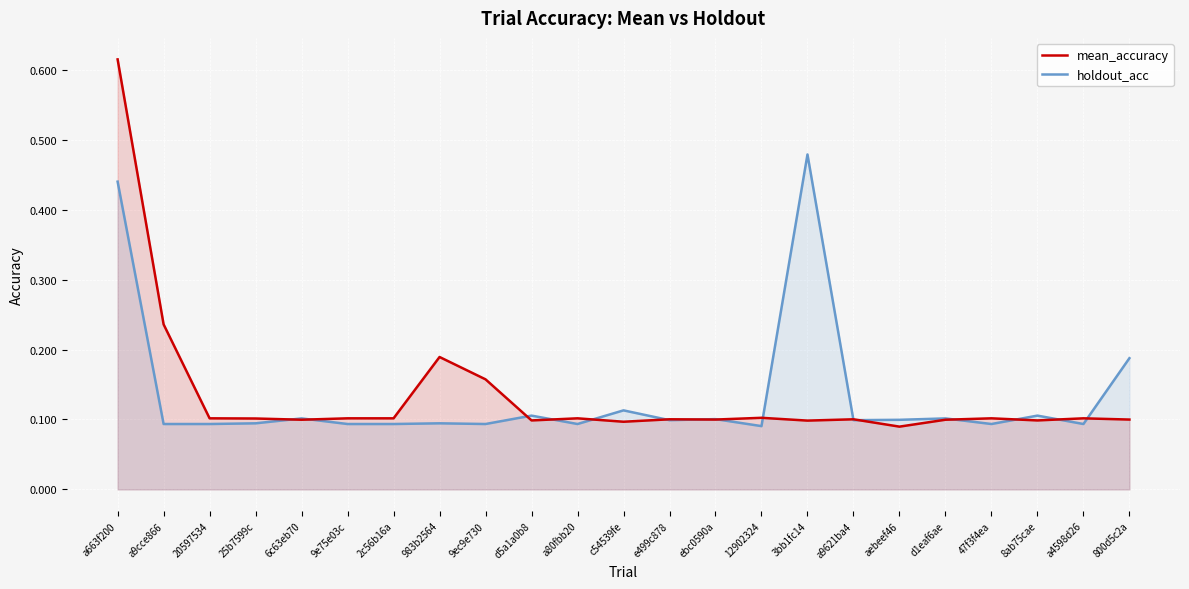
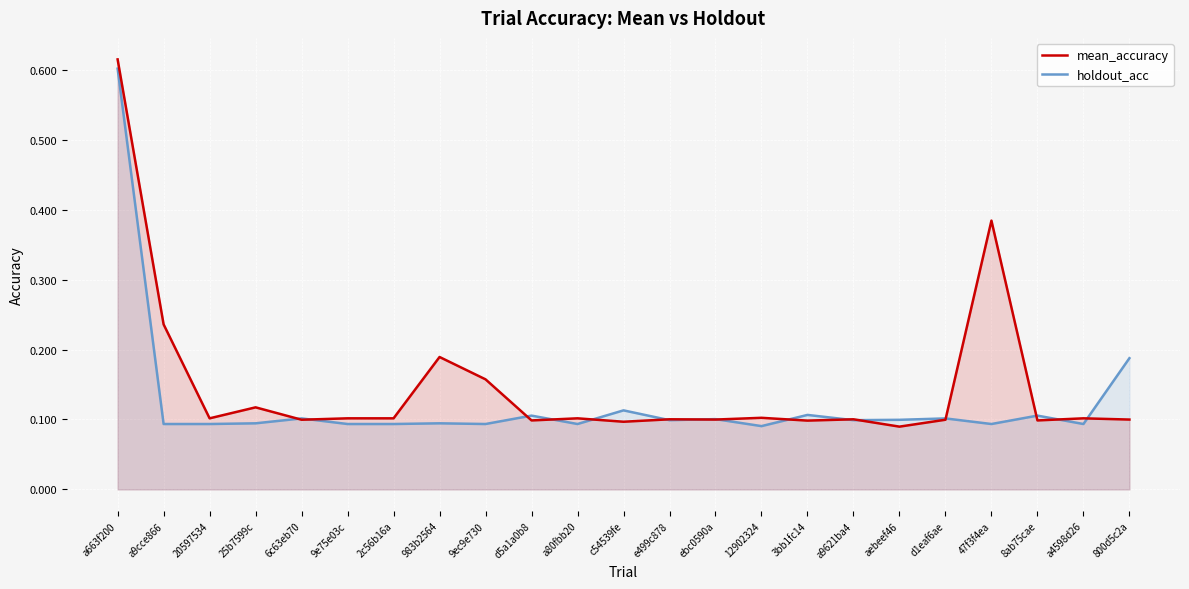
holdout_acc, a663f200: 0.44 -> 0.60
mean_accuracy, 25b7599c: 0.10 -> 0.12
holdout_acc, 3bb1fc14: 0.48 -> 0.11
mean_accuracy, 47f3f4ea: 0.10 -> 0.38
